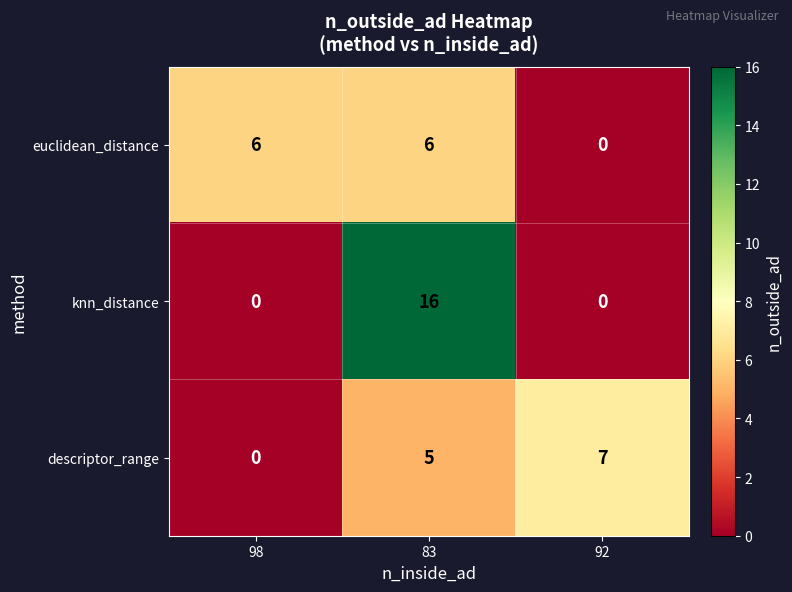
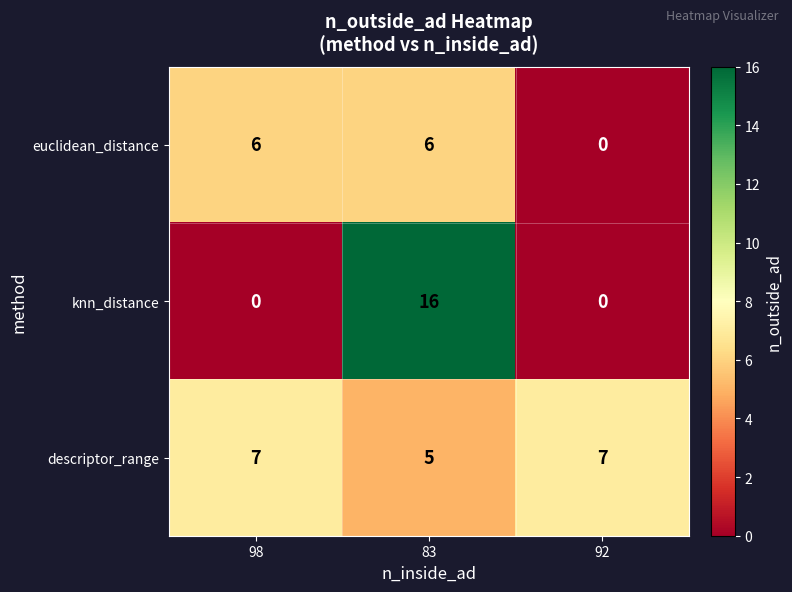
descriptor_range, 98: 0 -> 7
